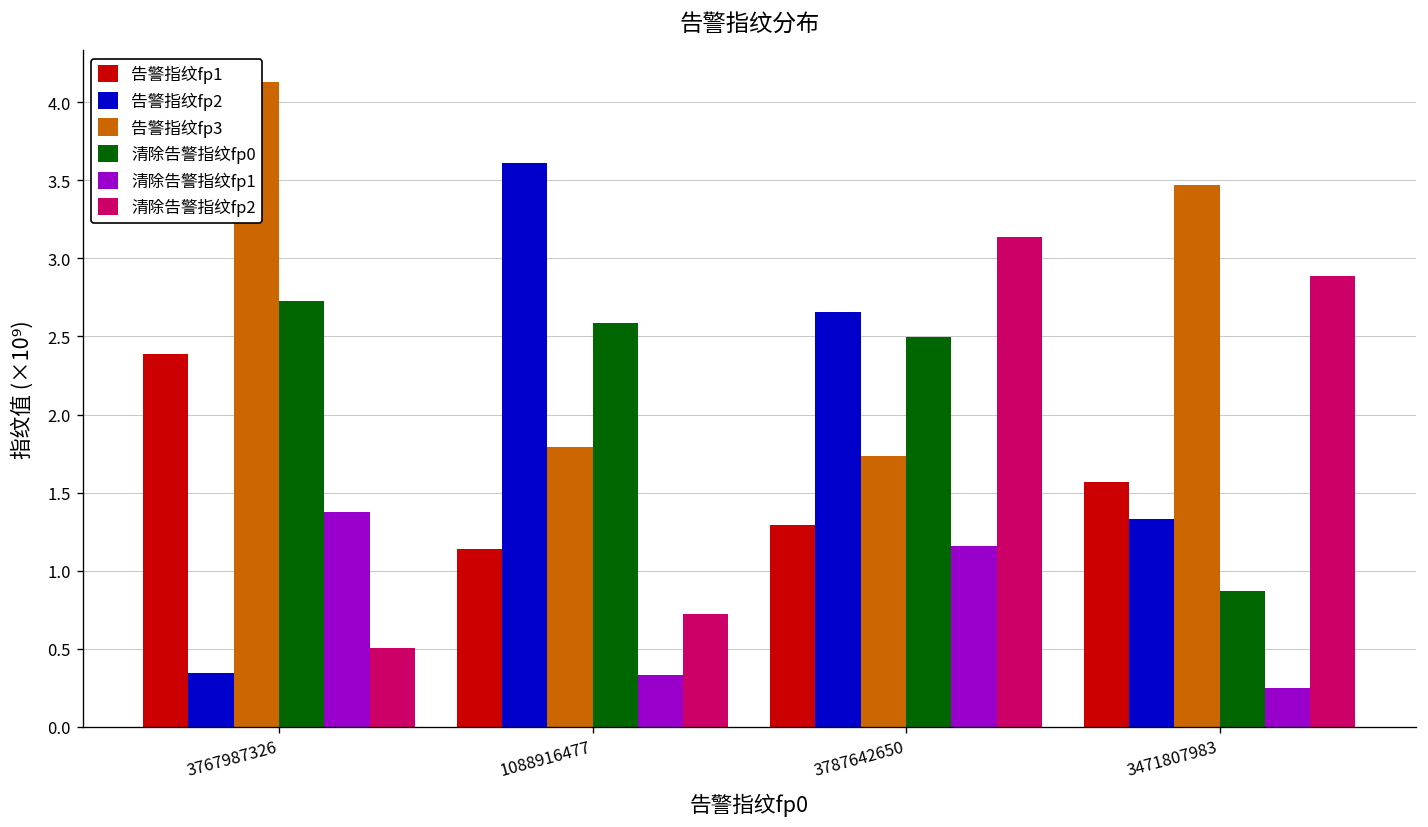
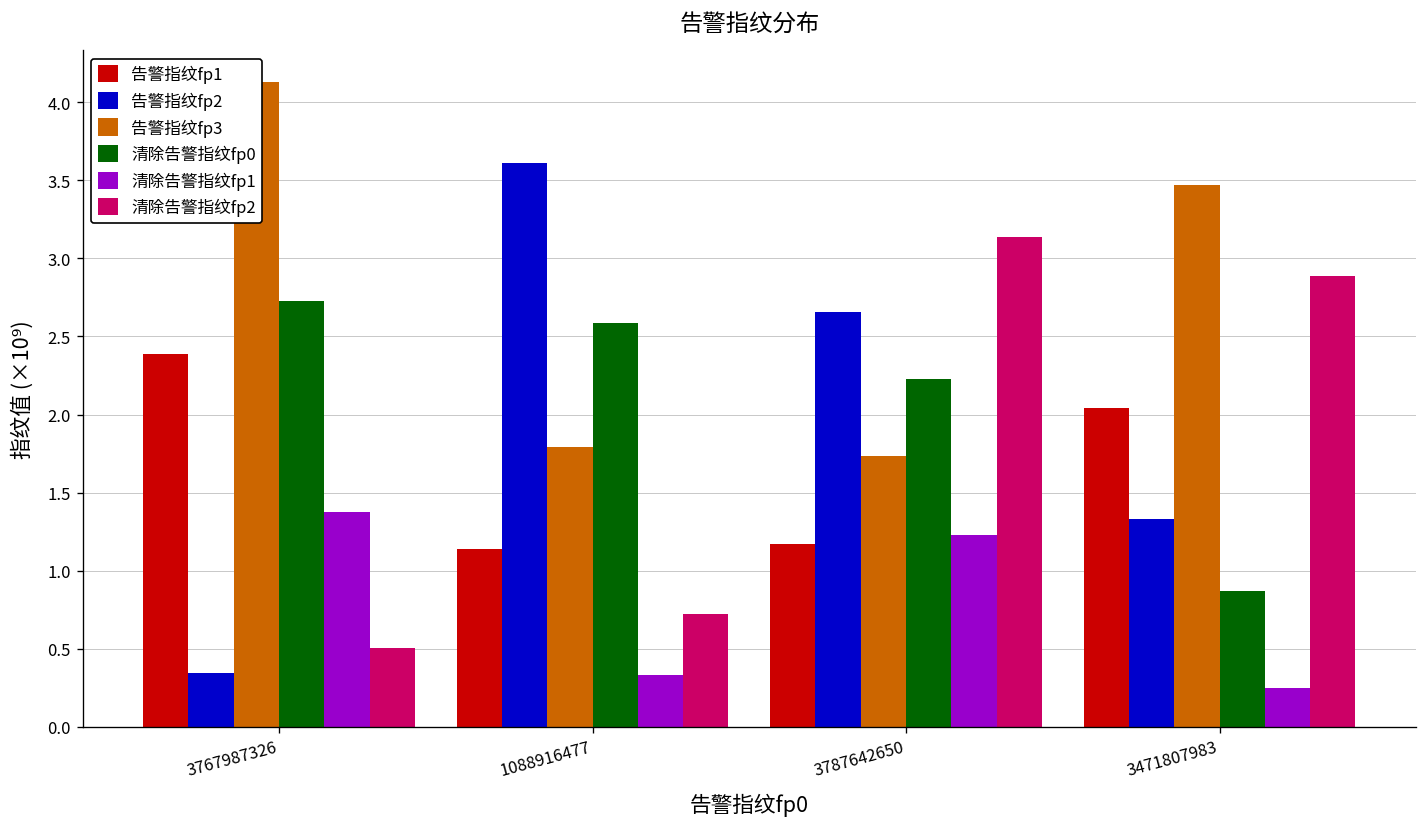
告警指纹fp1, 3787642650: 1.29 -> 1.17
清除告警指纹fp0, 3787642650: 2.50 -> 2.23
清除告警指纹fp1, 3787642650: 1.16 -> 1.23
告警指纹fp1, 3471807983: 1.57 -> 2.04
